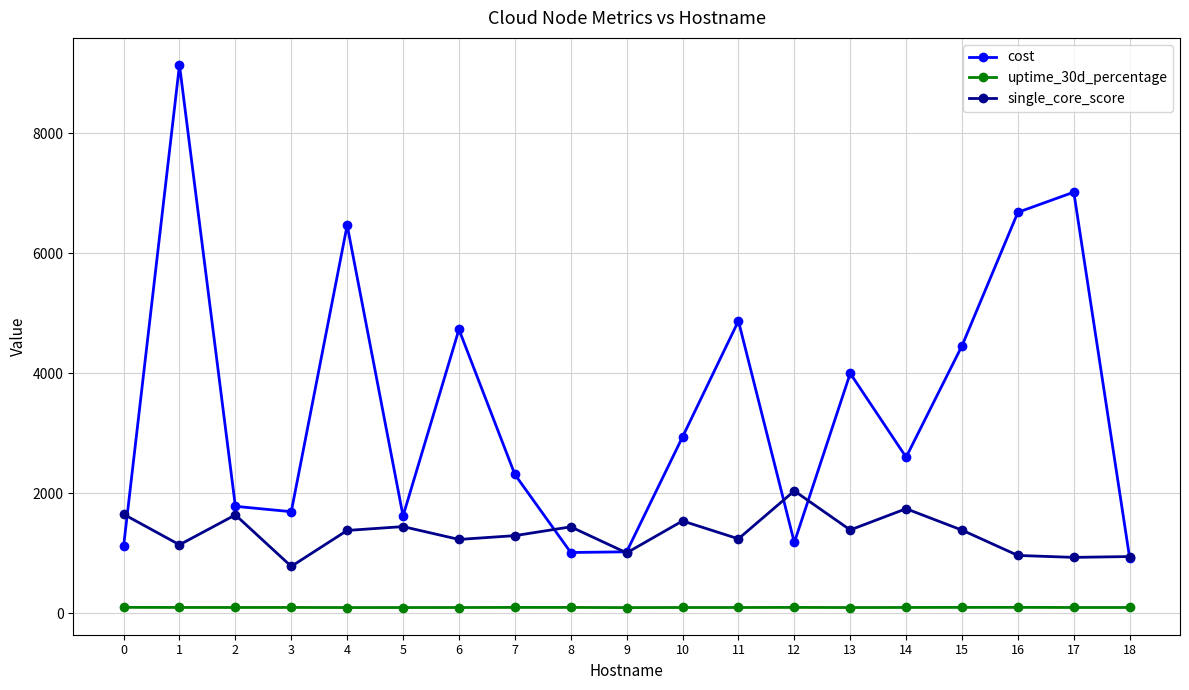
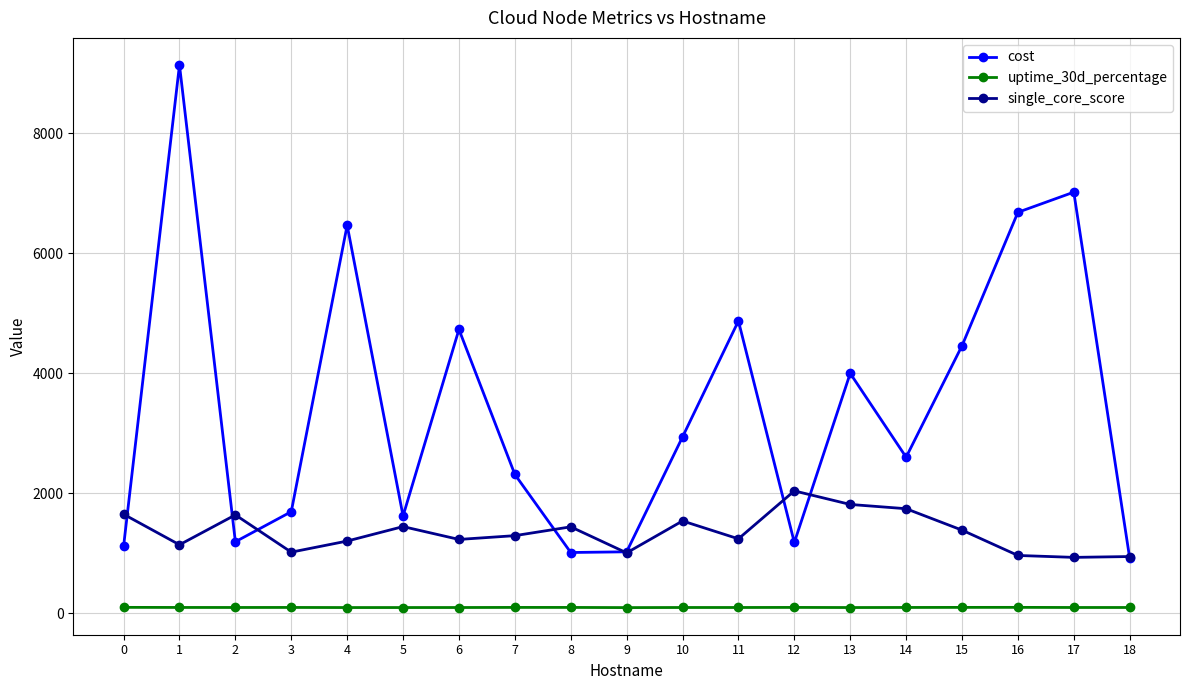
cost, 2: 1800 -> 1200
single_core_score, 3: 800 -> 1000
single_core_score, 4: 1400 -> 1200
single_core_score, 13: 1400 -> 1800
